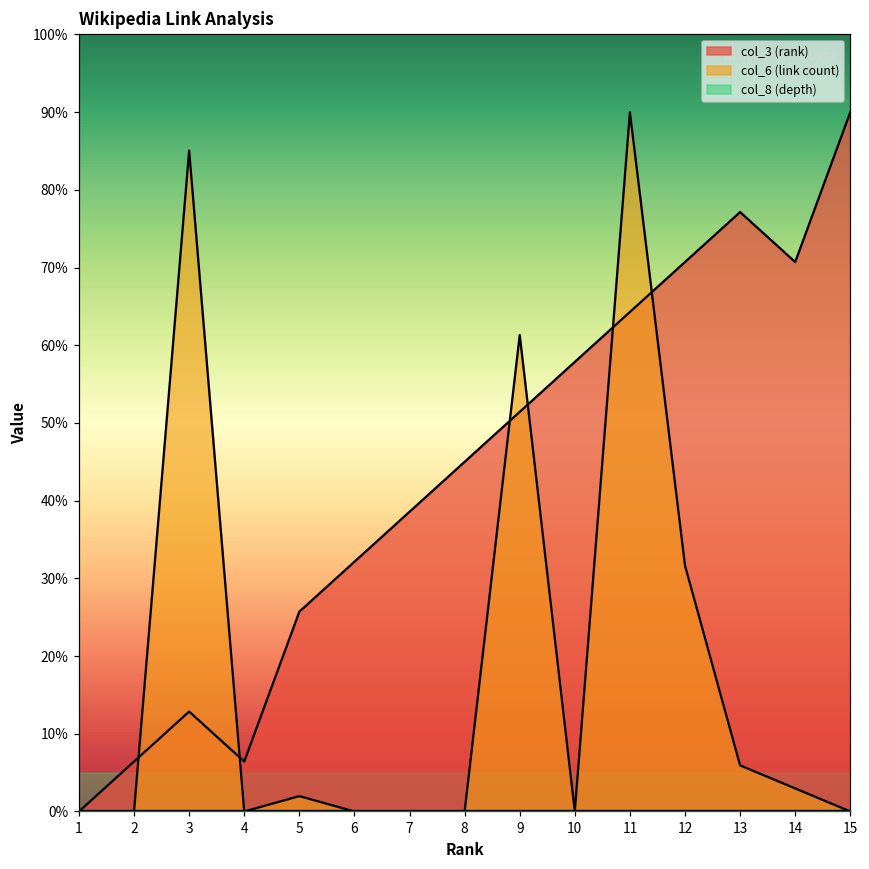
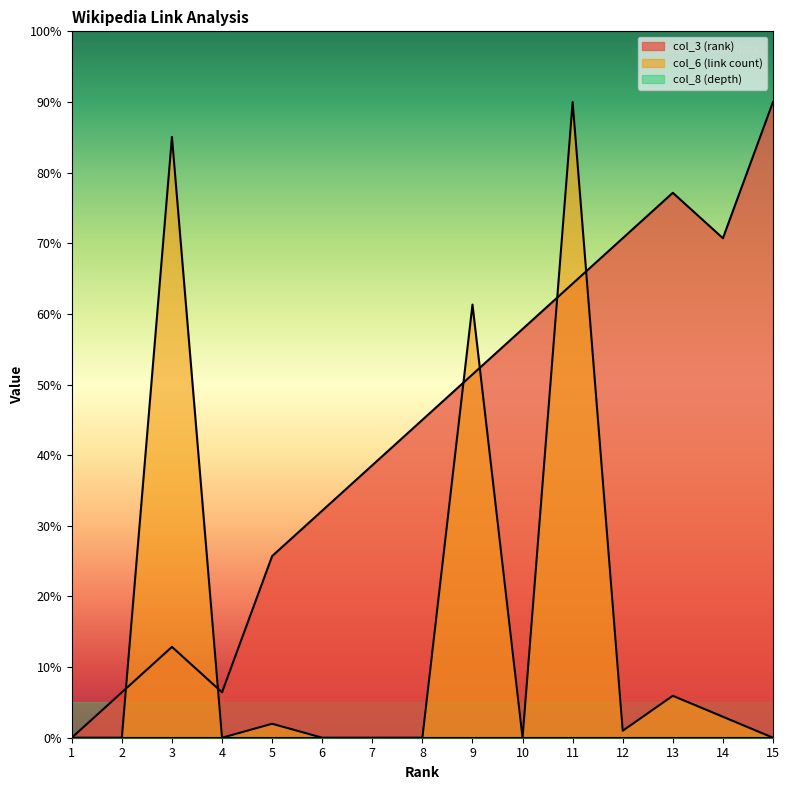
col_6 (link count), 12: 32% -> 1%
